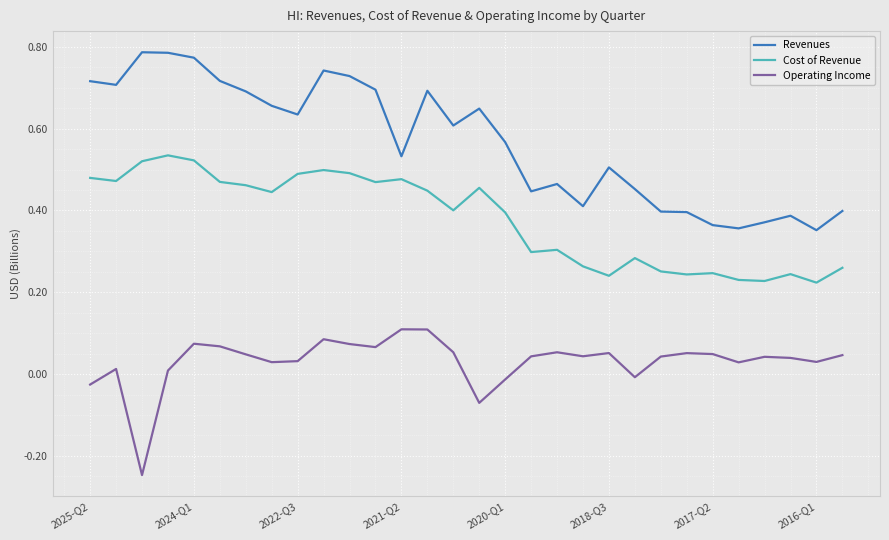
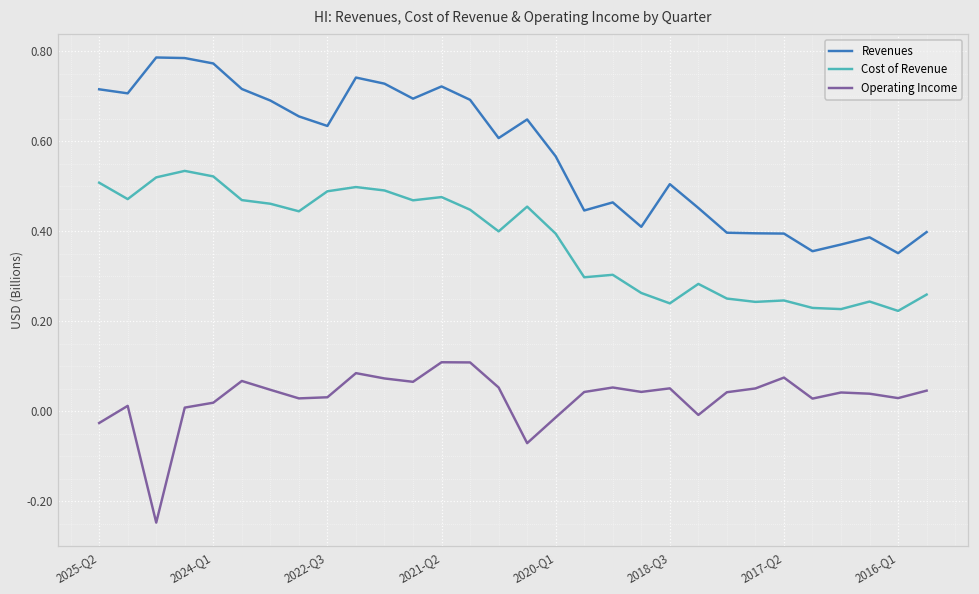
Cost of Revenue, 2025-Q2: 0.48 -> 0.51
Operating Income, 2024-Q1: 0.07 -> 0.02
Revenues, 2021-Q2: 0.53 -> 0.72
Revenues, 2017-Q2: 0.36 -> 0.40
Operating Income, 2017-Q2: 0.05 -> 0.08
